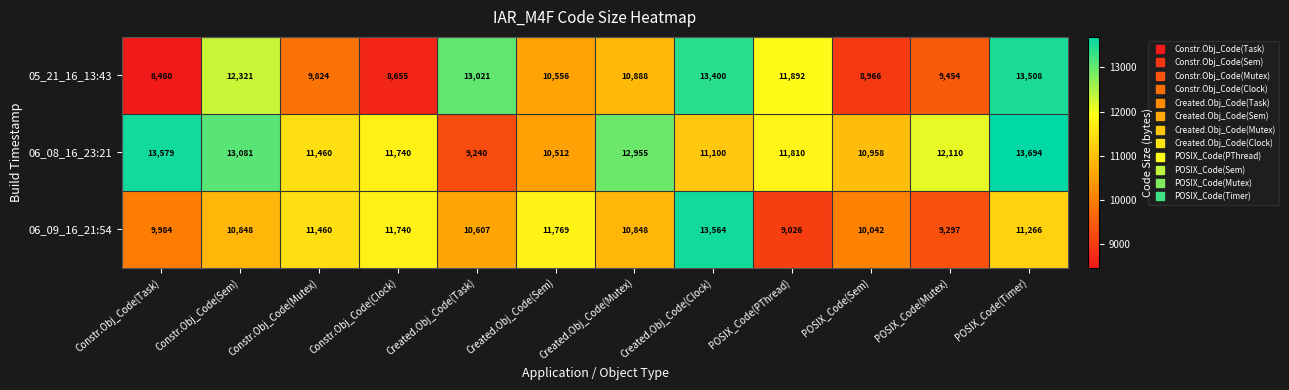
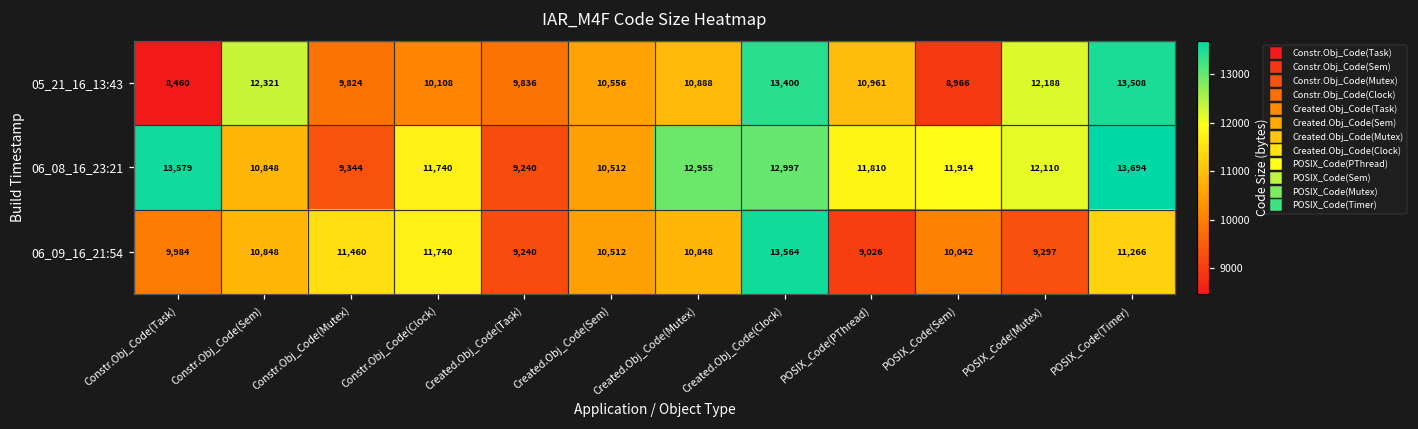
05_21_16_13:43, Constr.Obj_Code(Clock): 8,655 -> 10,108
05_21_16_13:43, Created.Obj_Code(Task): 13,021 -> 9,836
05_21_16_13:43, POSIX_Code(PThread): 11,892 -> 10,961
05_21_16_13:43, POSIX_Code(Mutex): 9,454 -> 12,188
06_08_16_23:21, Constr.Obj_Code(Sem): 13,081 -> 10,848
06_08_16_23:21, Constr.Obj_Code(Mutex): 11,460 -> 9,344
06_08_16_23:21, Created.Obj_Code(Clock): 11,100 -> 12,997
06_08_16_23:21, POSIX_Code(Sem): 10,958 -> 11,914
06_09_16_21:54, Created.Obj_Code(Task): 10,607 -> 9,240
06_09_16_21:54, Created.Obj_Code(Sem): 11,769 -> 10,512
